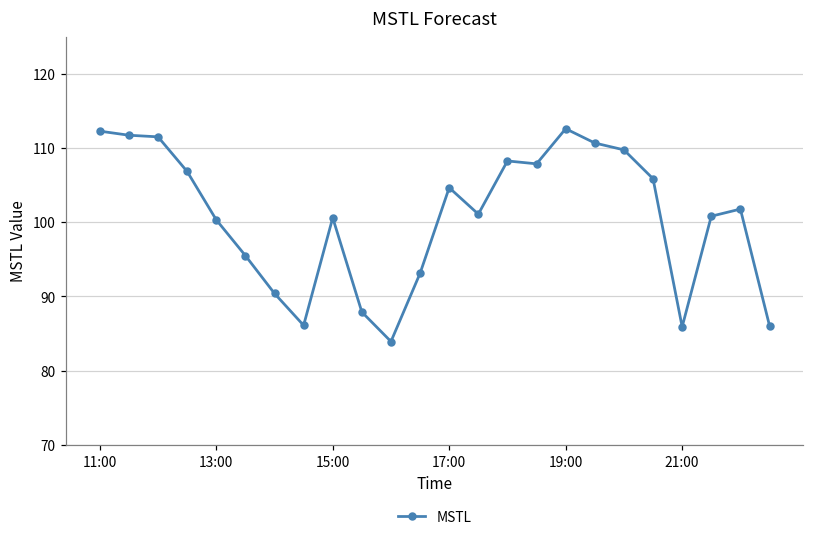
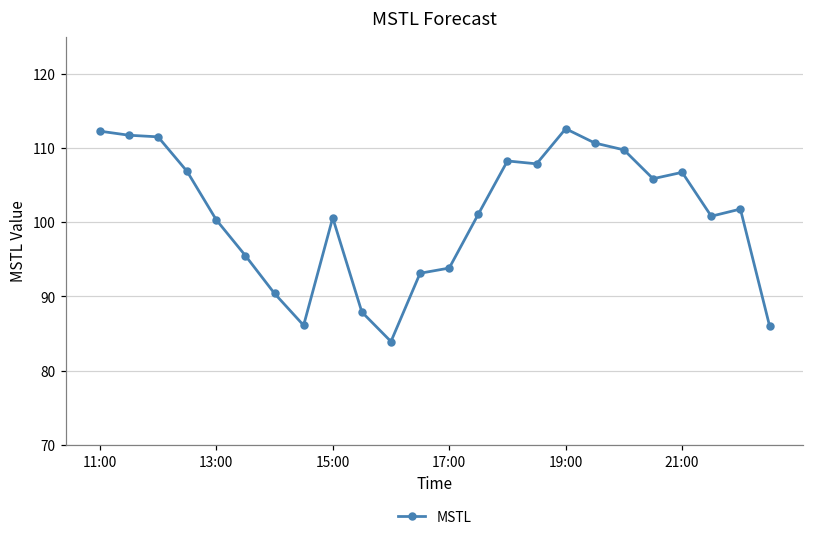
17:00: 105 -> 94
21:00: 86 -> 107
